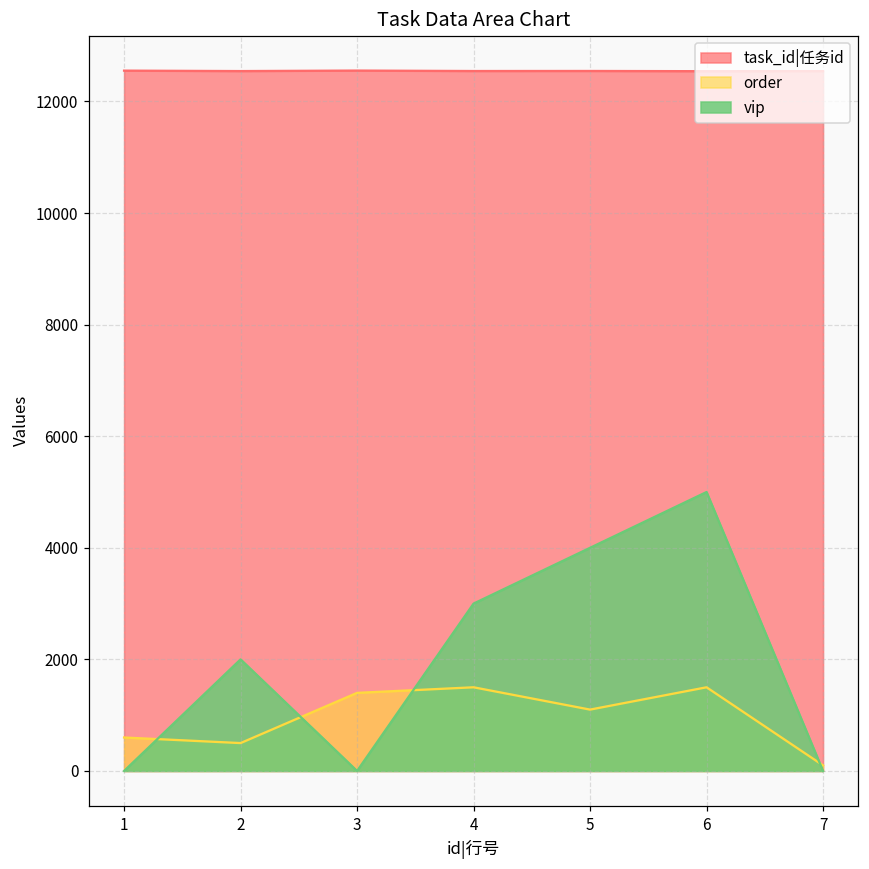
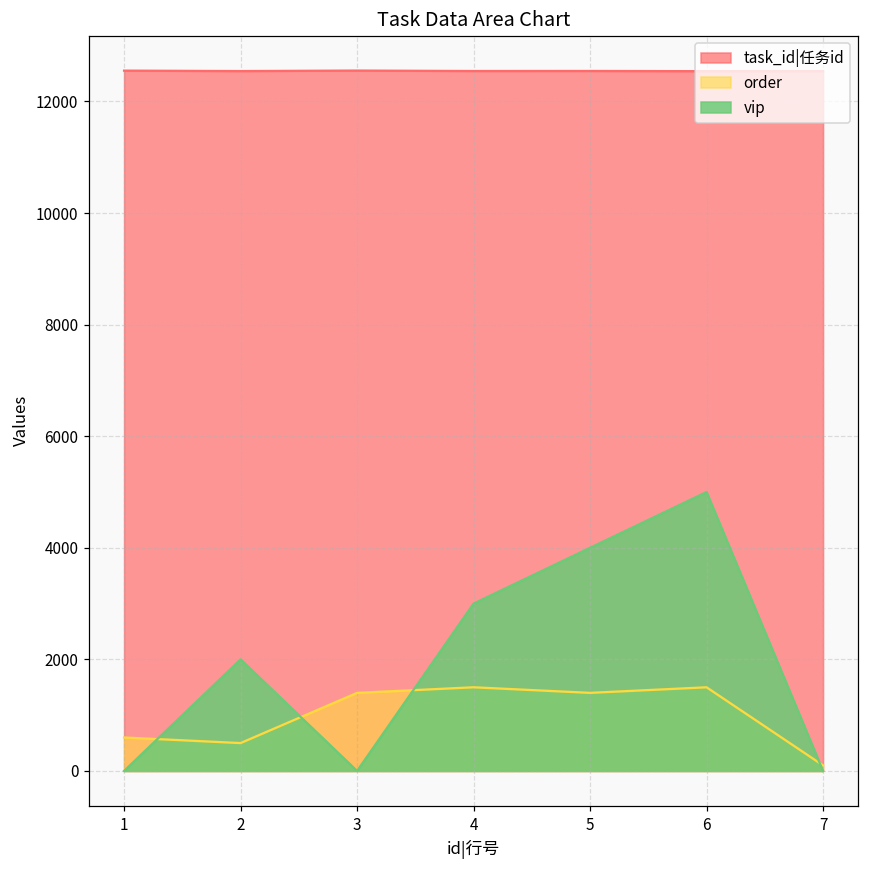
order, 5: 1100 -> 1400
